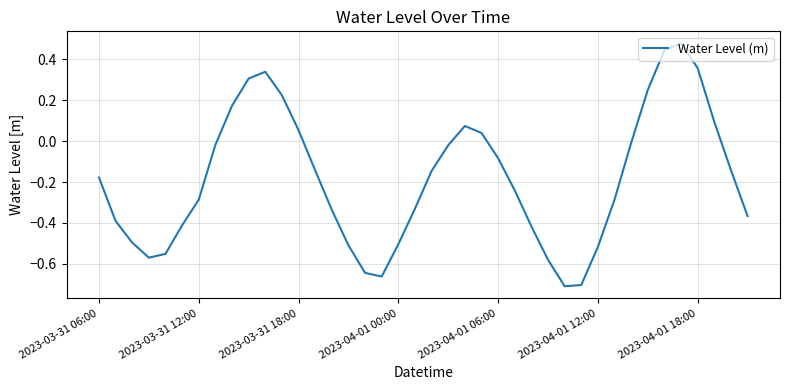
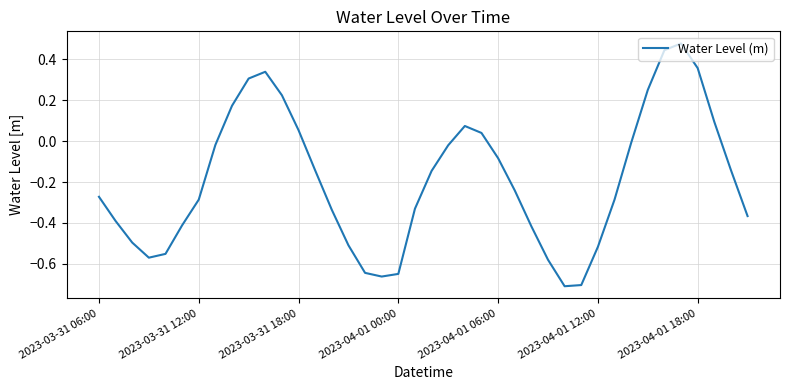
2023-03-31 06:00: -0.18 -> -0.27
2023-04-01 00:00: -0.50 -> -0.65
